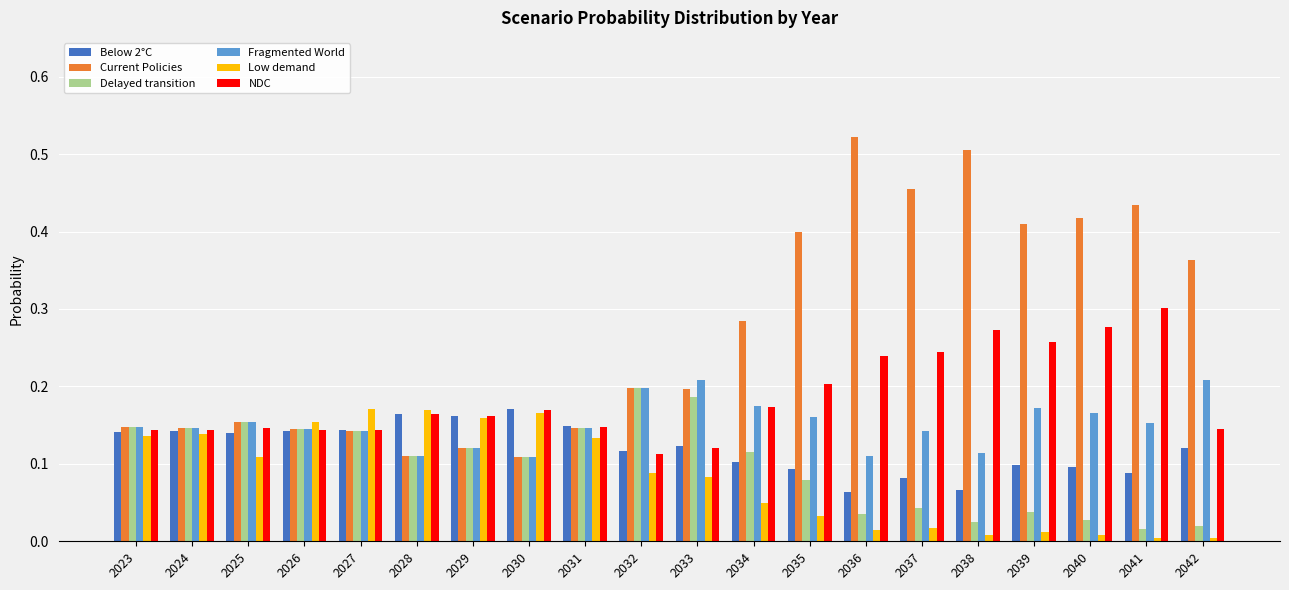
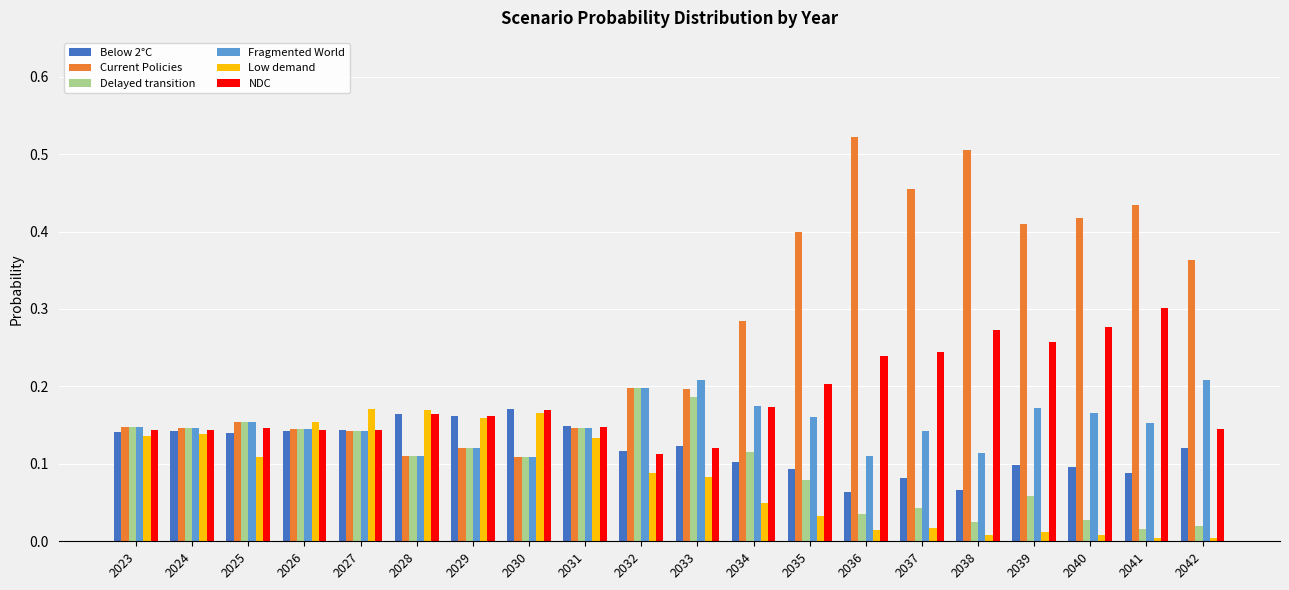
Delayed transition, 2039: 0.04 -> 0.06
